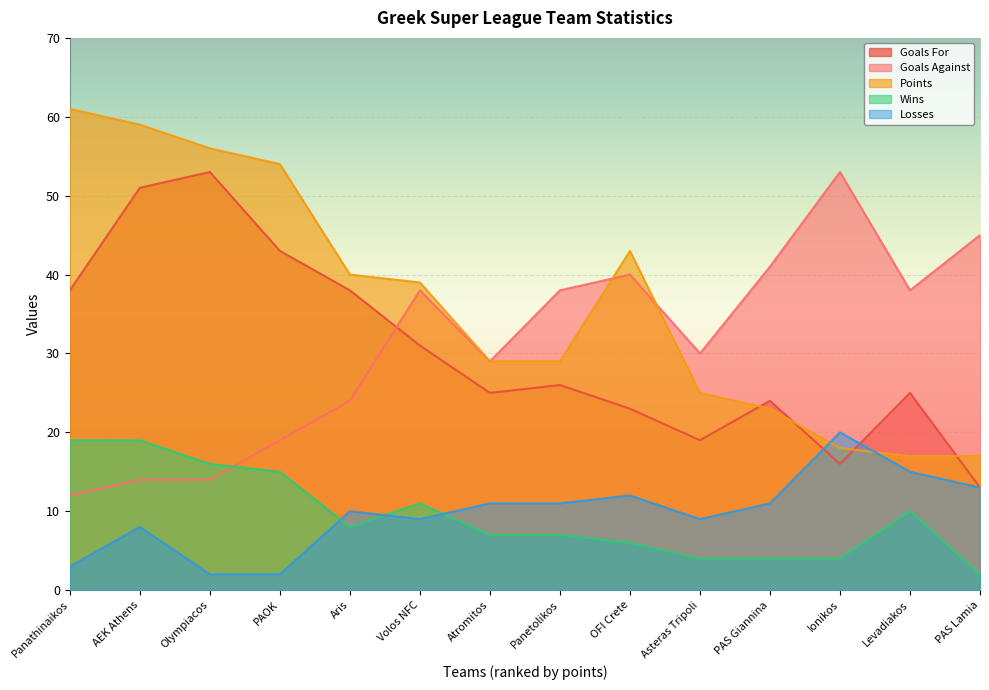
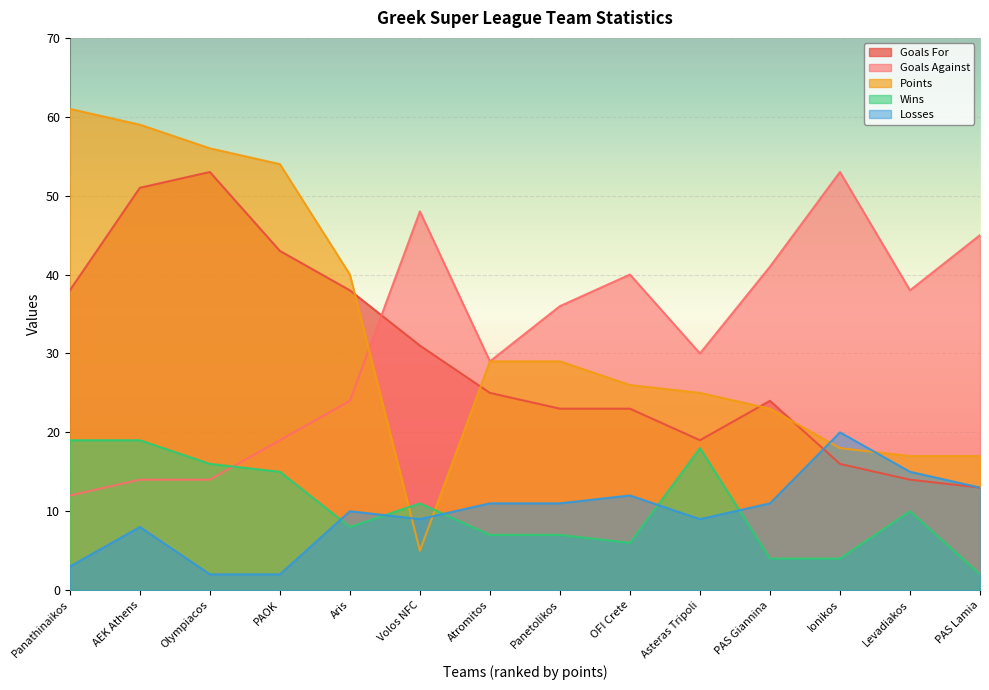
Goals Against, Volos NFC: 38 -> 48
Points, Volos NFC: 39 -> 5
Goals For, Panetolikos: 26 -> 23
Goals Against, Panetolikos: 38 -> 36
Points, OFI Crete: 43 -> 26
Wins, Asteras Tripoli: 4 -> 18
Goals For, Levadiakos: 25 -> 14
